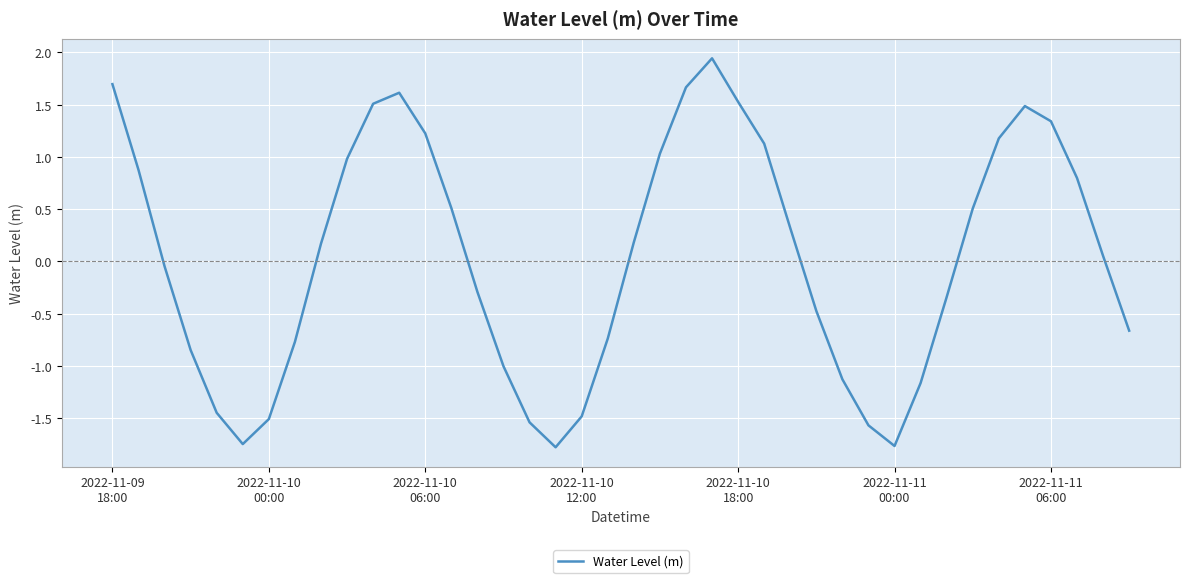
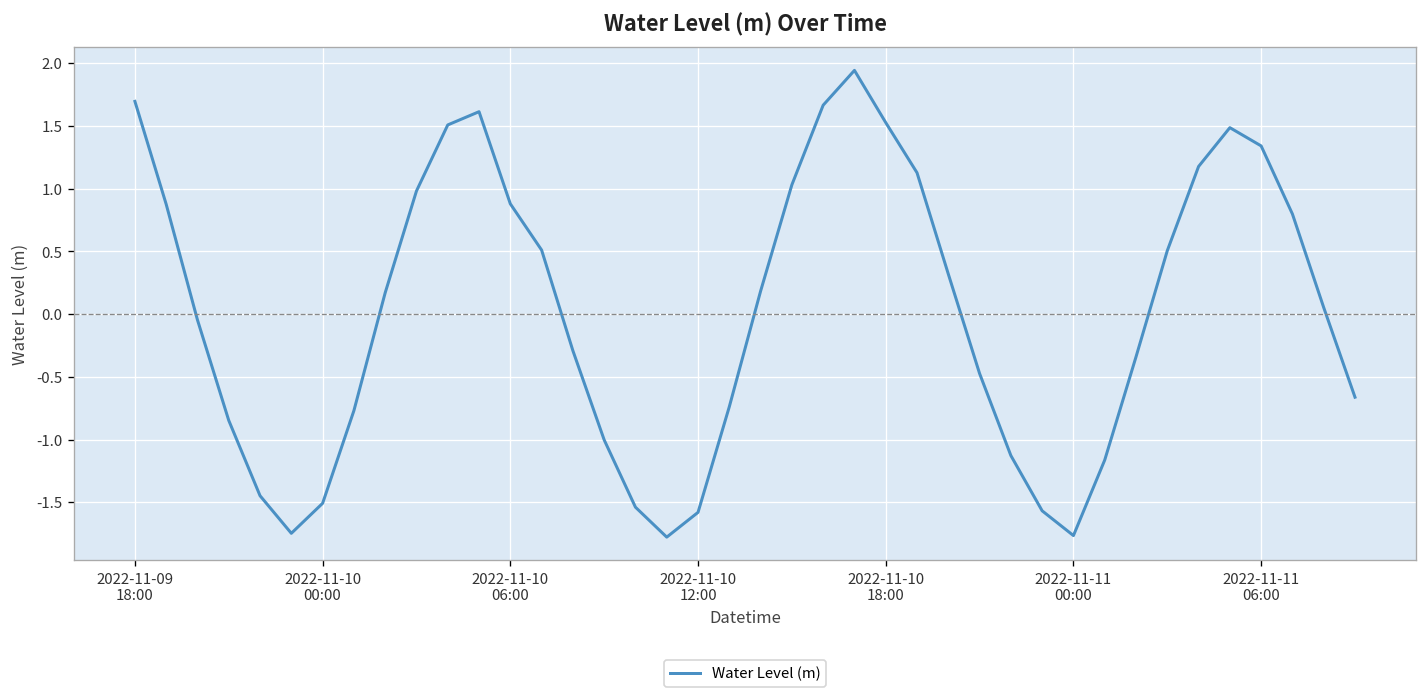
2022-11-10 06:00: 1.23 -> 0.88
2022-11-10 12:00: -1.48 -> -1.58
